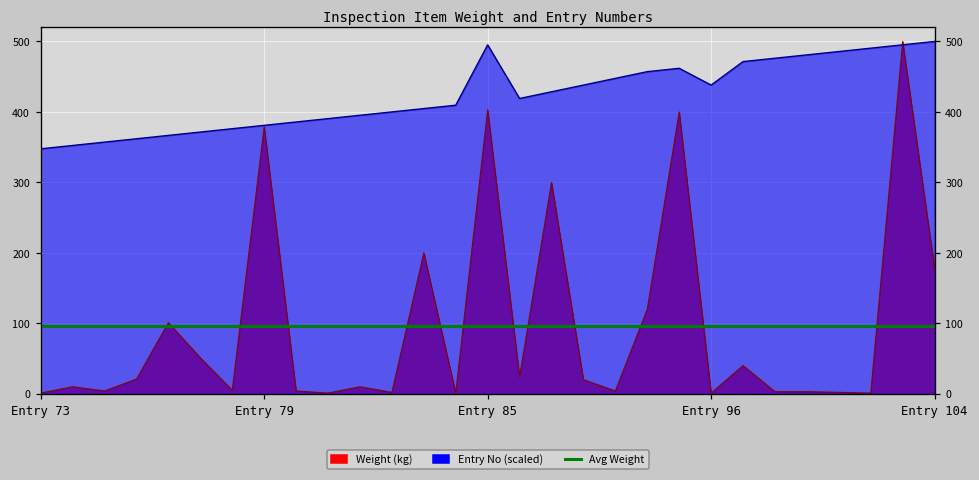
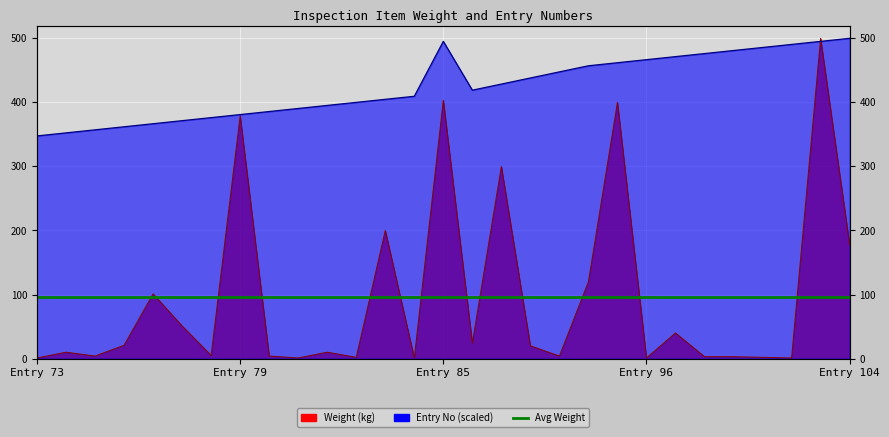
Entry No (scaled), Entry 96: 440 -> 470
